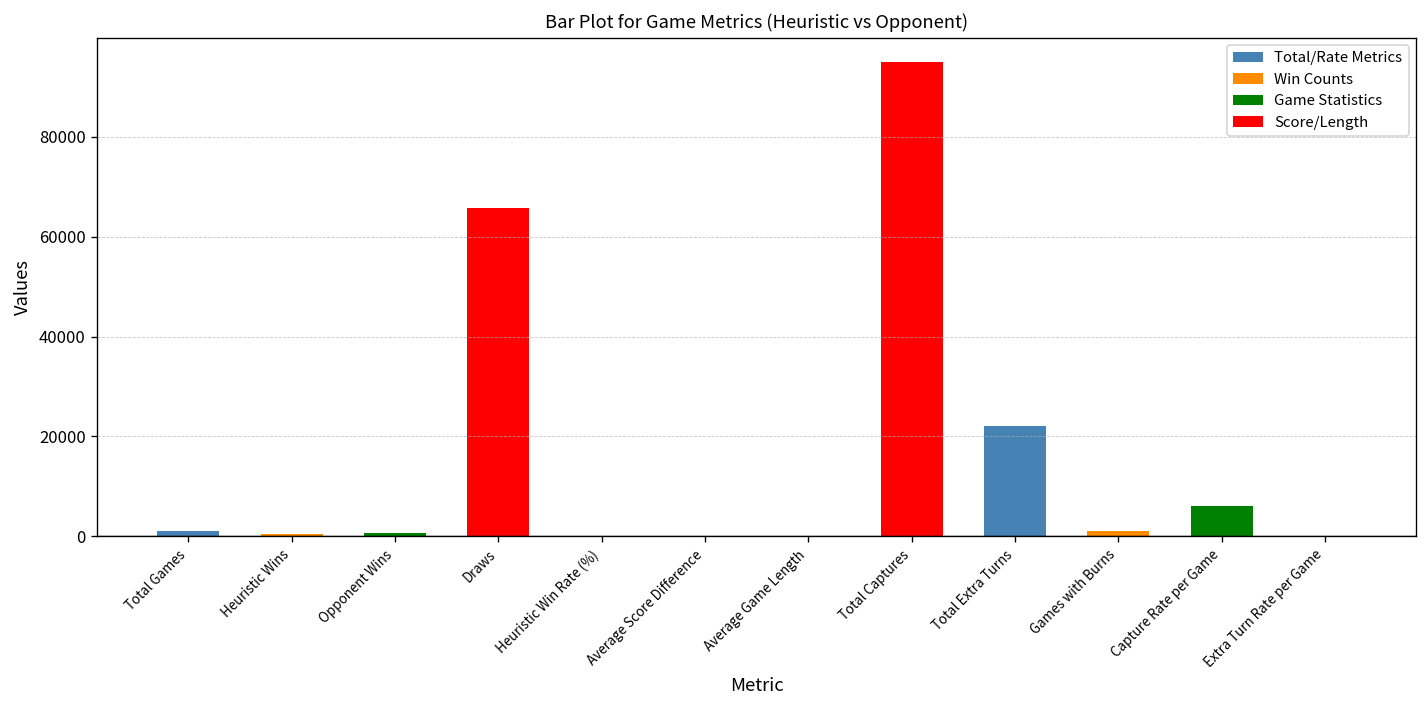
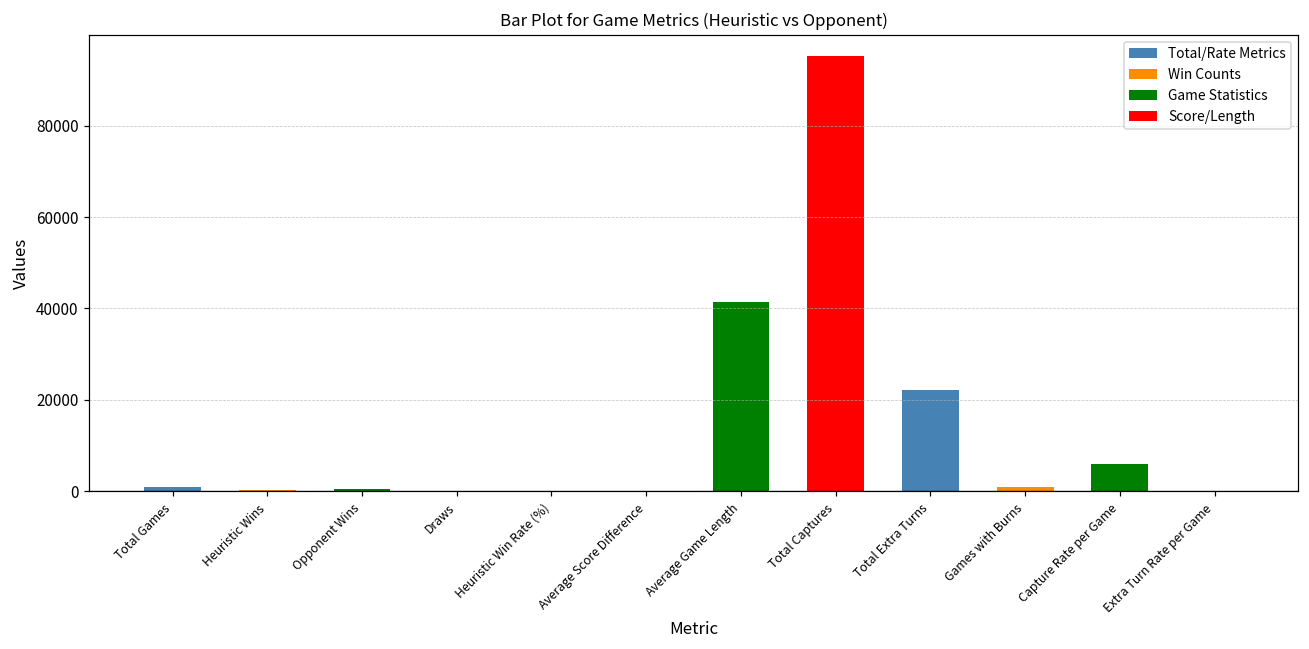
Draws: 66000 -> 0
Average Game Length: 0 -> 42000
